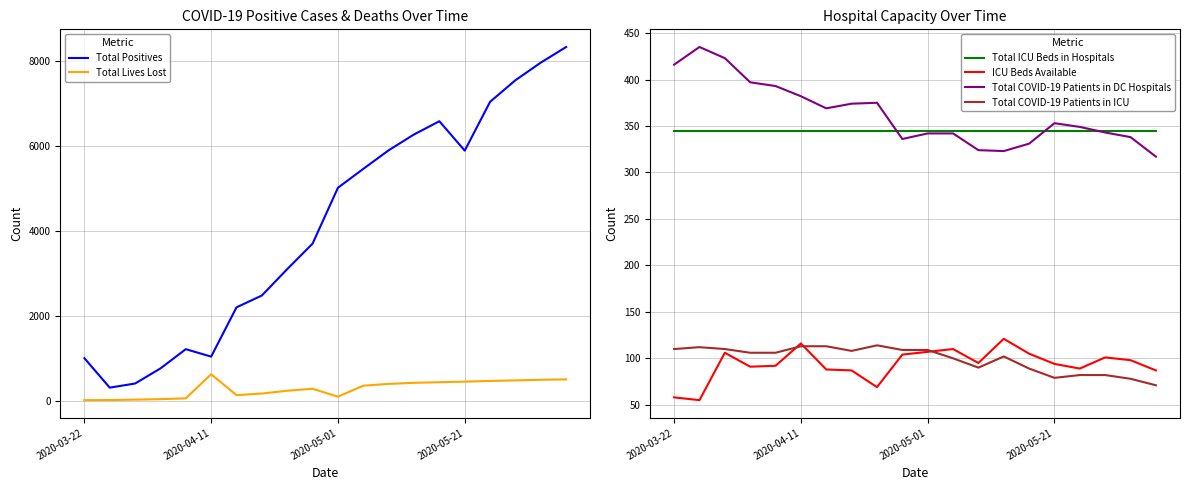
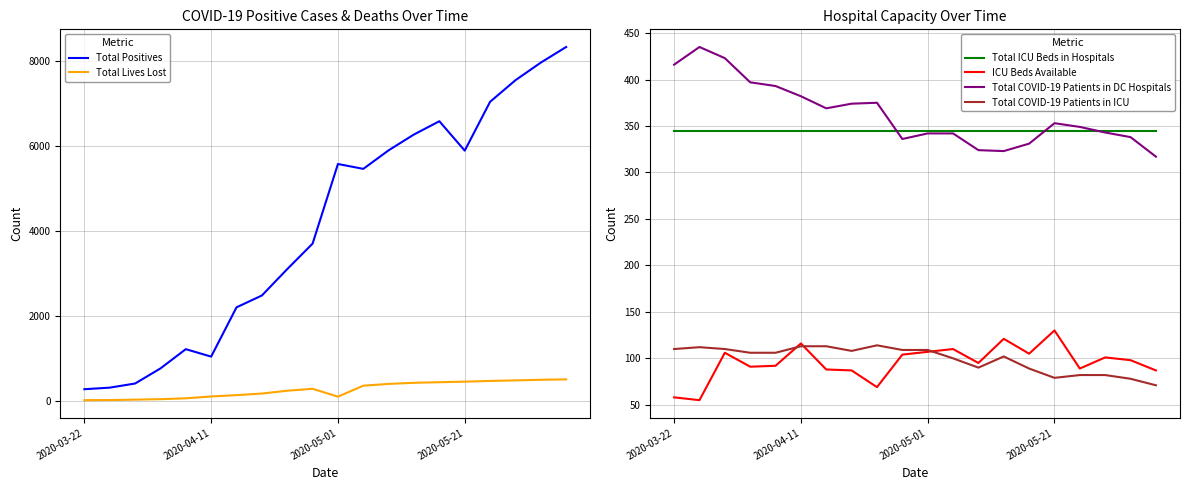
COVID-19 Positive Cases & Deaths Over Time, Total Positives, 2020-03-22: 1000 -> 300
COVID-19 Positive Cases & Deaths Over Time, Total Lives Lost, 2020-04-11: 600 -> 100
COVID-19 Positive Cases & Deaths Over Time, Total Positives, 2020-05-01: 5000 -> 5600
Hospital Capacity Over Time, ICU Beds Available, 2020-05-21: 90 -> 130
